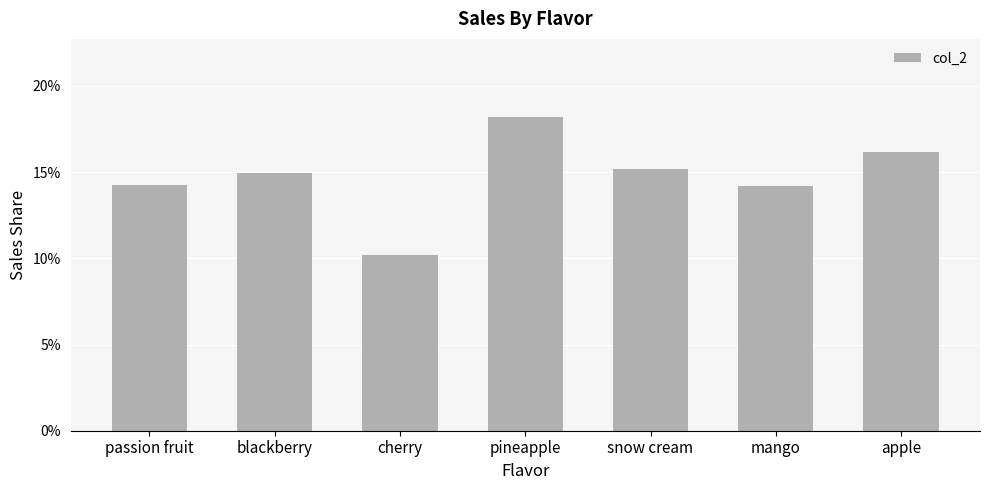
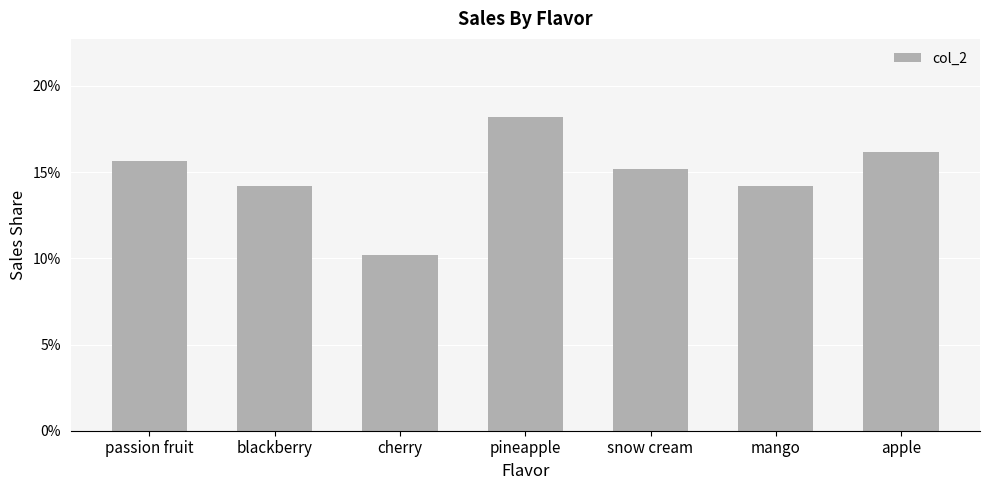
passion fruit: 14.2% -> 15.6%
blackberry: 14.9% -> 14.2%
